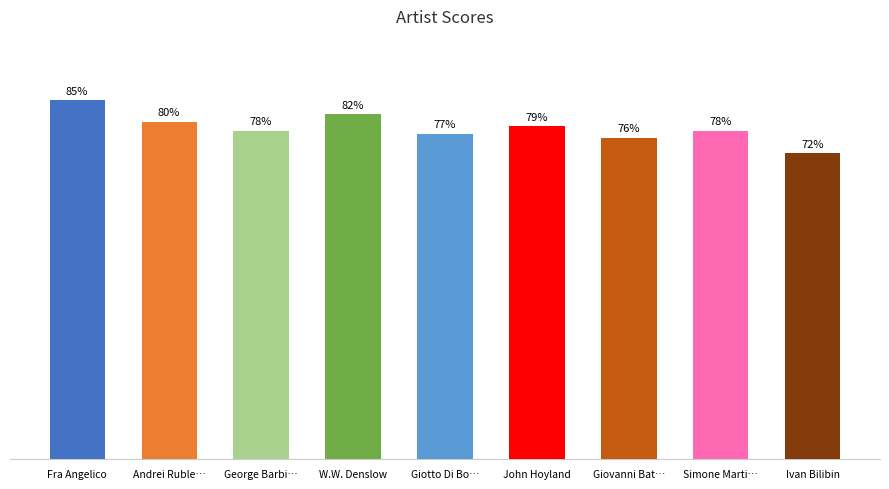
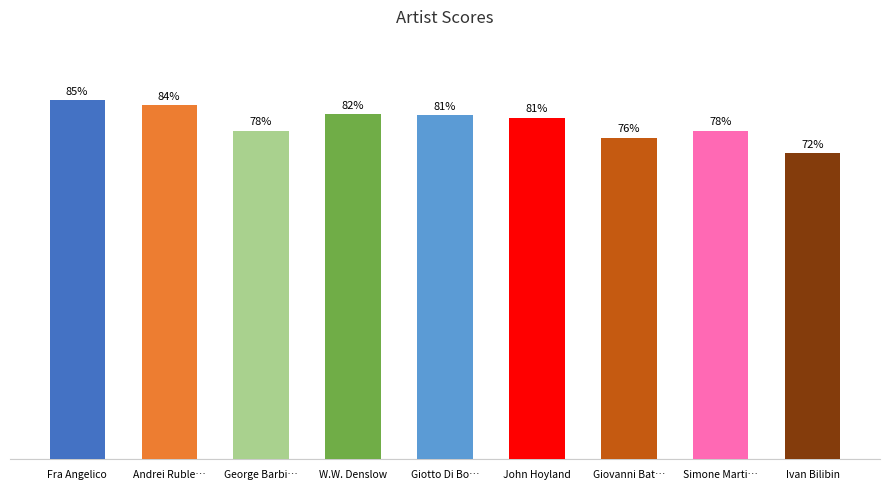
Andrei Ruble…: 80% -> 84%
Giotto Di Bo…: 77% -> 81%
John Hoyland: 79% -> 81%
